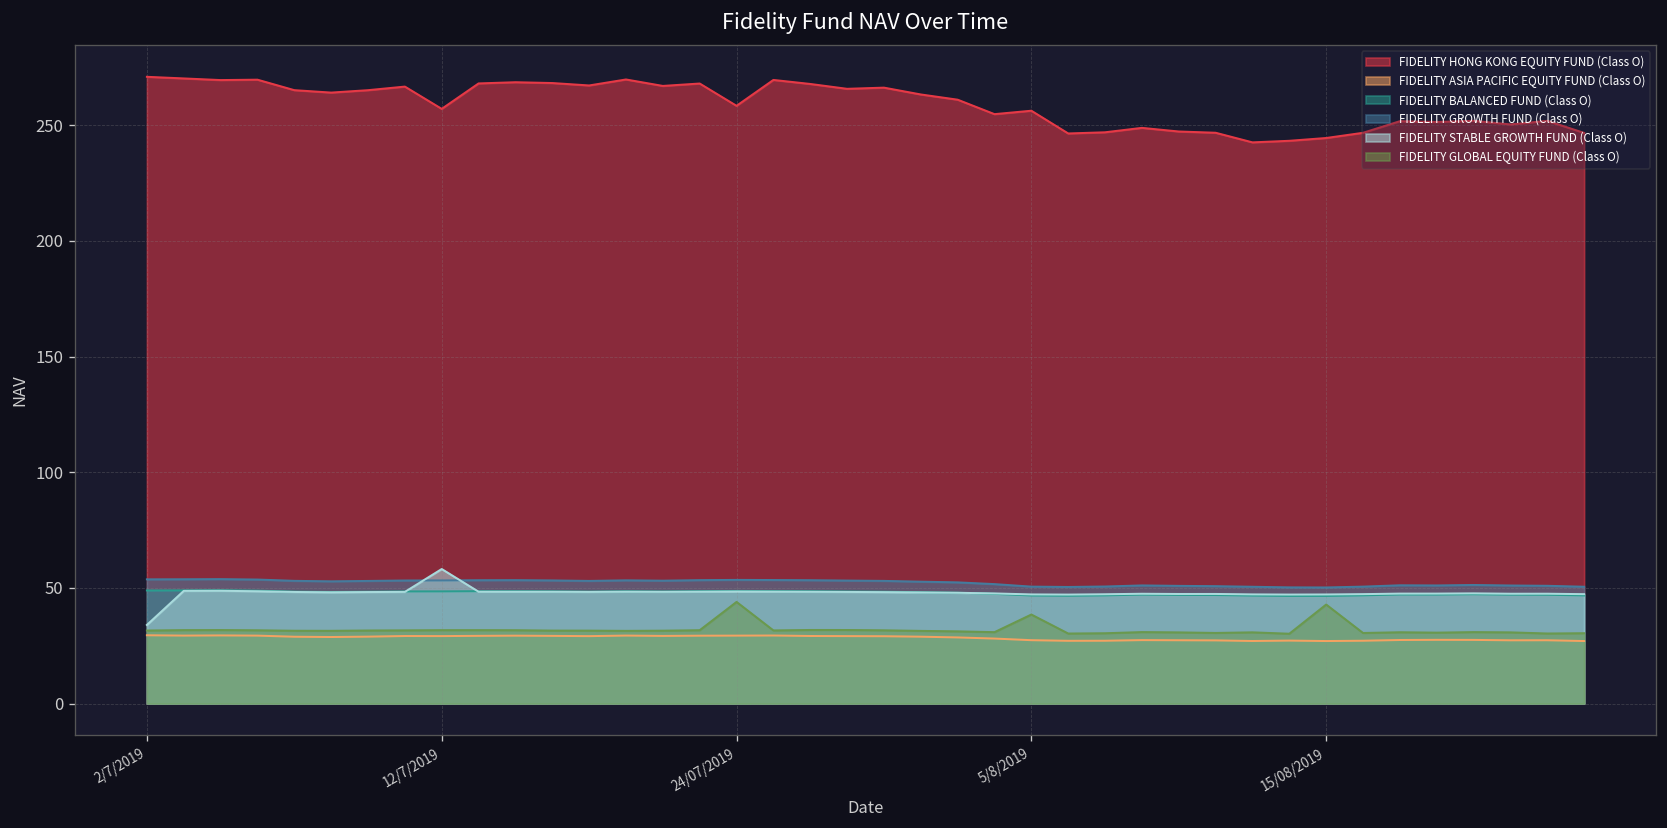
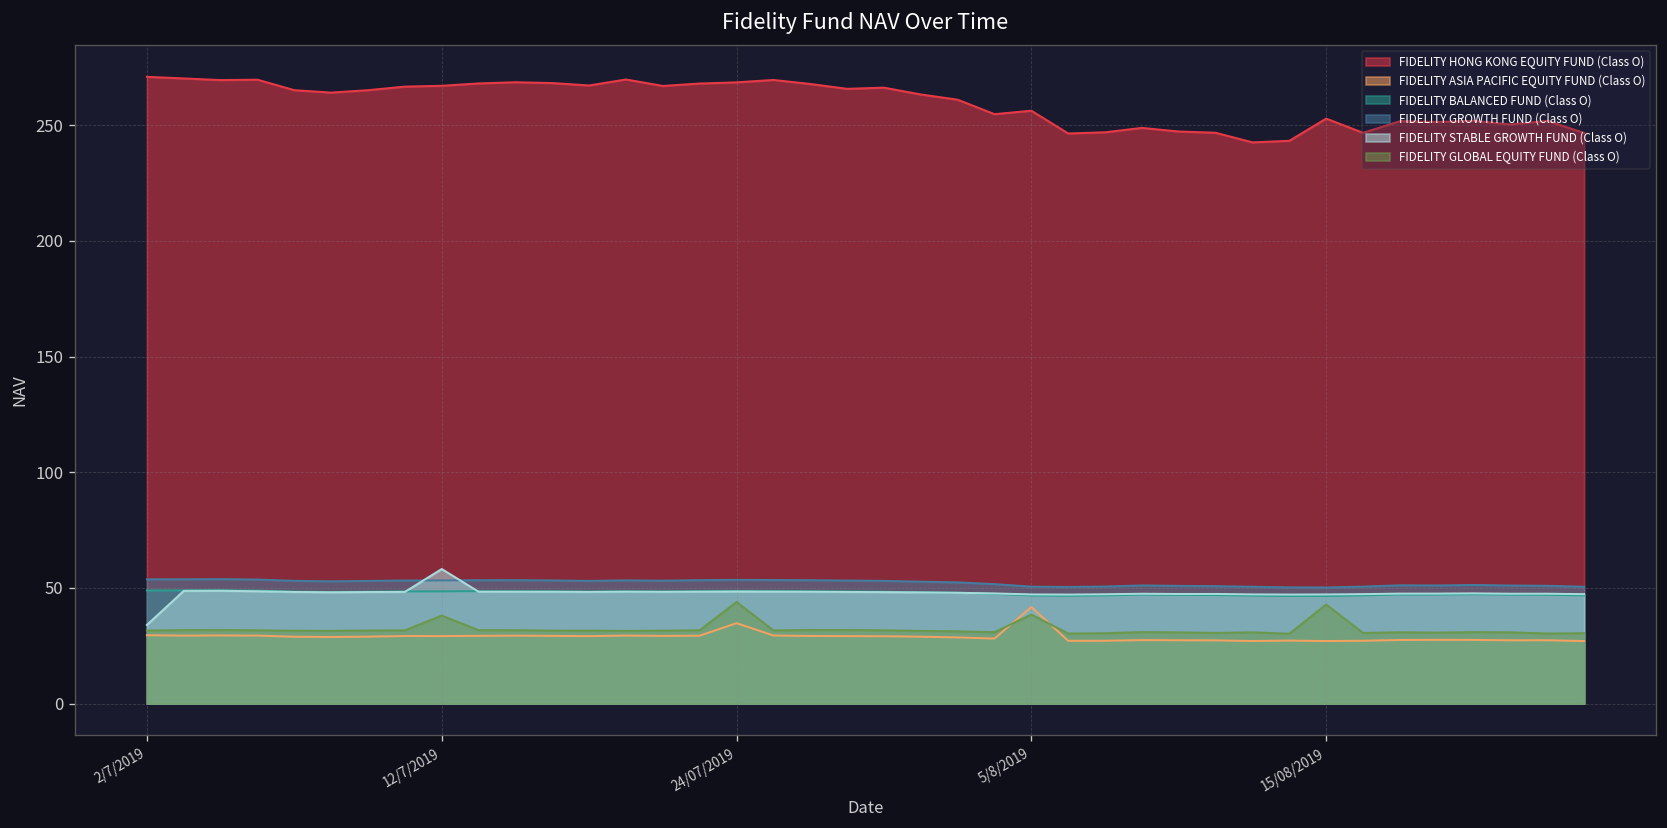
FIDELITY HONG KONG EQUITY FUND (Class O), 12/7/2019: 257 -> 267
FIDELITY GLOBAL EQUITY FUND (Class O), 12/7/2019: 32 -> 38
FIDELITY HONG KONG EQUITY FUND (Class O), 24/07/2019: 258 -> 269
FIDELITY ASIA PACIFIC EQUITY FUND (Class O), 24/07/2019: 29 -> 35
FIDELITY ASIA PACIFIC EQUITY FUND (Class O), 5/8/2019: 27 -> 42
FIDELITY HONG KONG EQUITY FUND (Class O), 15/08/2019: 245 -> 253
